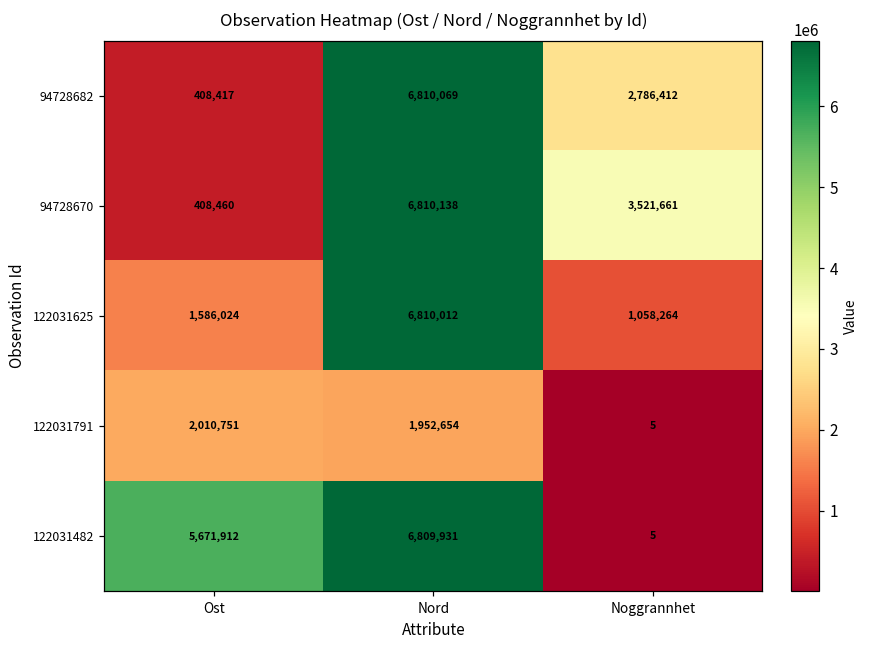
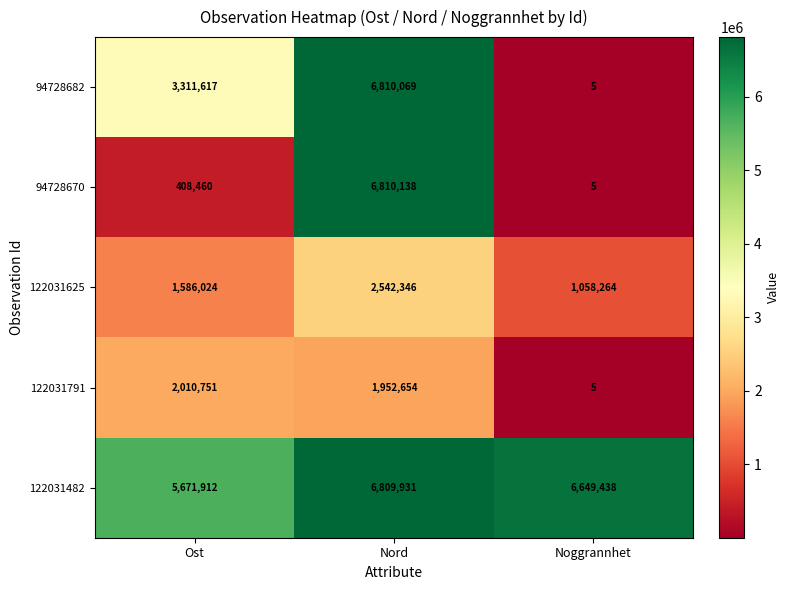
94728682, Ost: 408,417 -> 3,311,617
94728682, Noggrannhet: 2,786,412 -> 5
94728670, Noggrannhet: 3,521,661 -> 5
122031625, Nord: 6,810,012 -> 2,542,346
122031482, Noggrannhet: 5 -> 6,649,438
